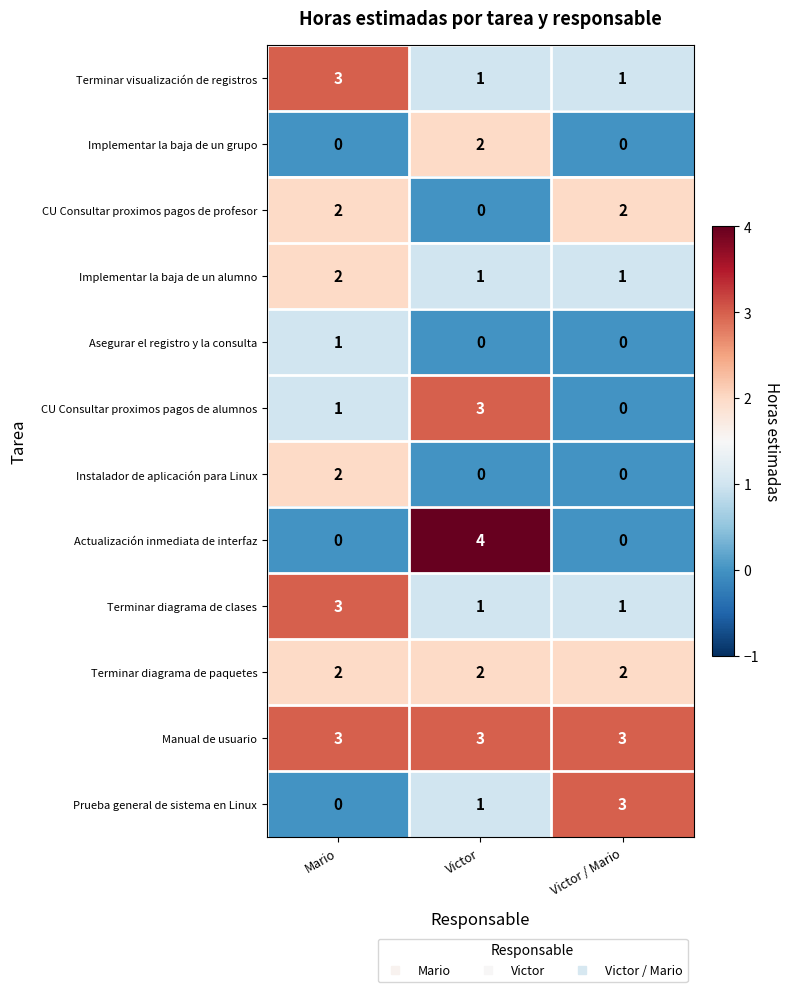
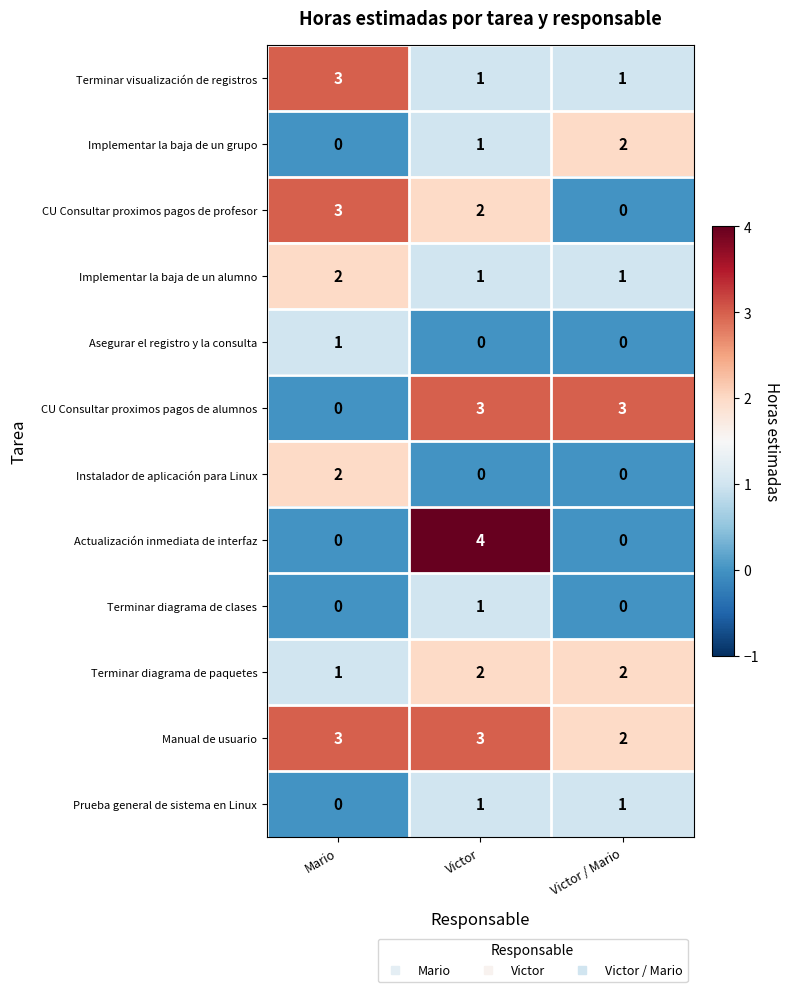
Implementar la baja de un grupo, Victor: 2 -> 1
Implementar la baja de un grupo, Victor / Mario: 0 -> 2
CU Consultar proximos pagos de profesor, Mario: 2 -> 3
CU Consultar proximos pagos de profesor, Victor: 0 -> 2
CU Consultar proximos pagos de profesor, Victor / Mario: 2 -> 0
CU Consultar proximos pagos de alumnos, Mario: 1 -> 0
CU Consultar proximos pagos de alumnos, Victor / Mario: 0 -> 3
Terminar diagrama de clases, Mario: 3 -> 0
Terminar diagrama de clases, Victor / Mario: 1 -> 0
Terminar diagrama de paquetes, Mario: 2 -> 1
Manual de usuario, Victor / Mario: 3 -> 2
Prueba general de sistema en Linux, Victor / Mario: 3 -> 1
